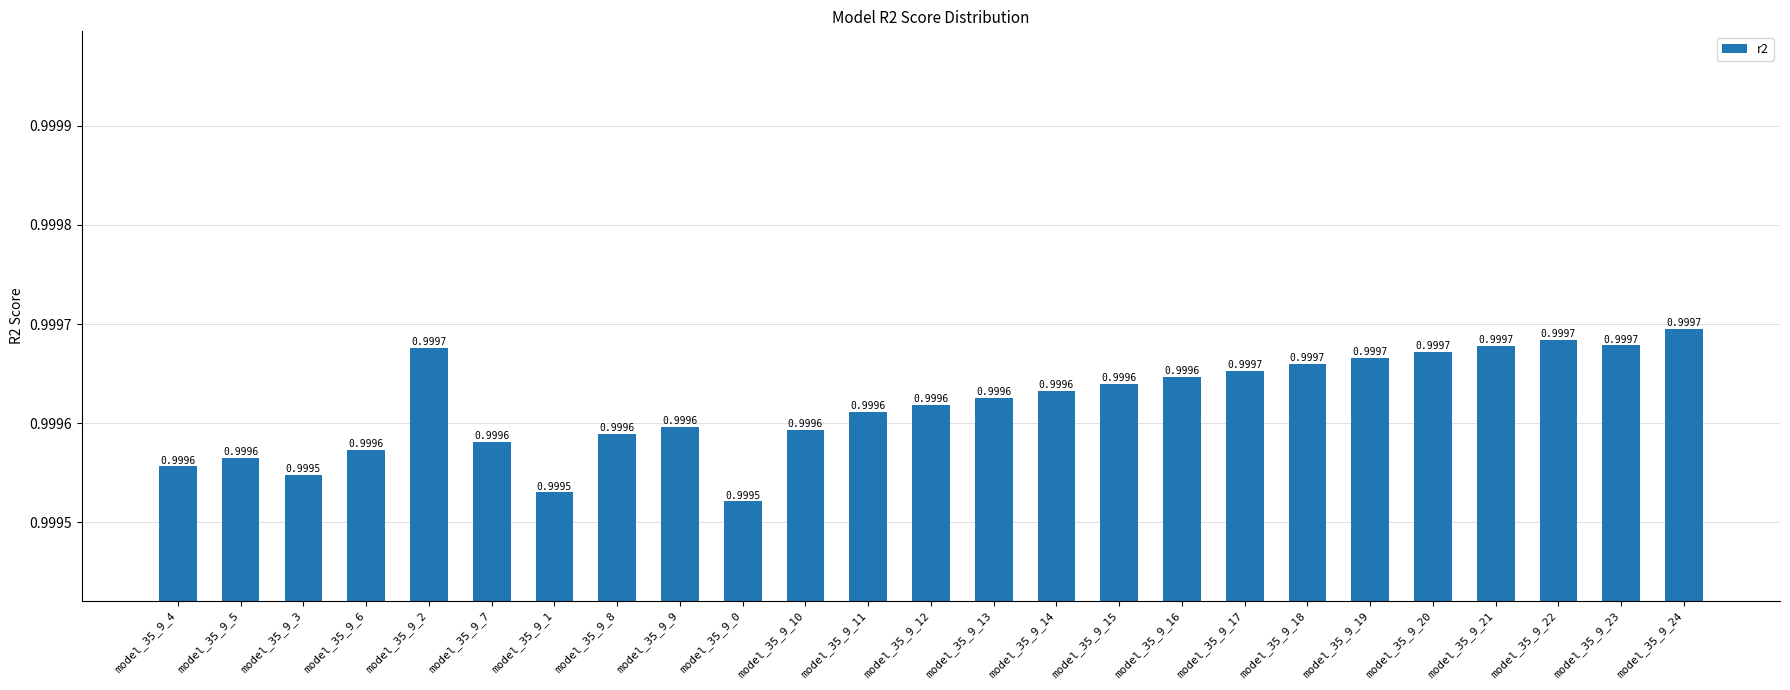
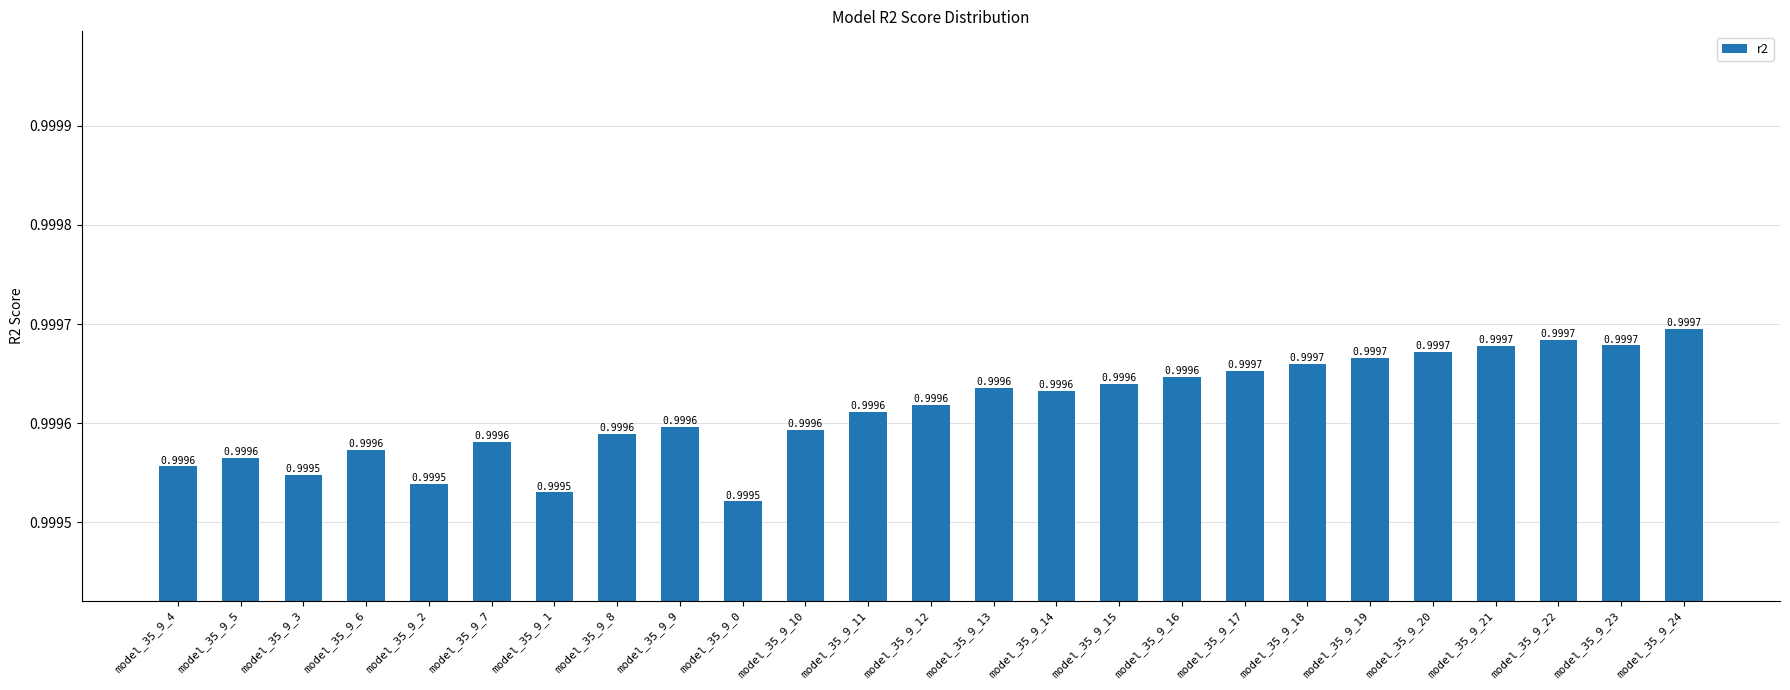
model_35_9_2: 0.9997 -> 0.9995
model_35_9_13: 0.99963 -> 0.99964
